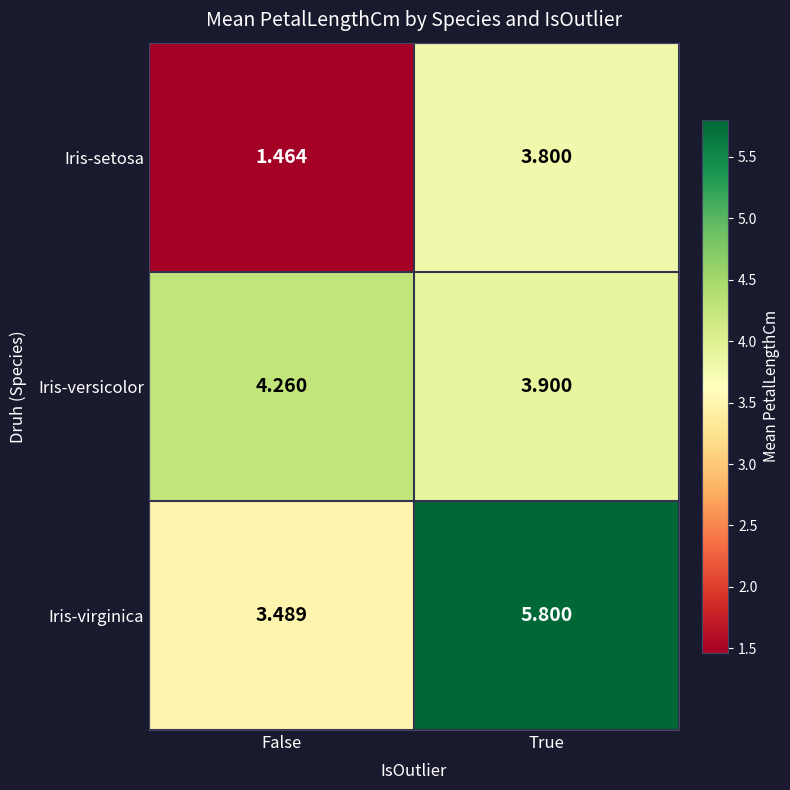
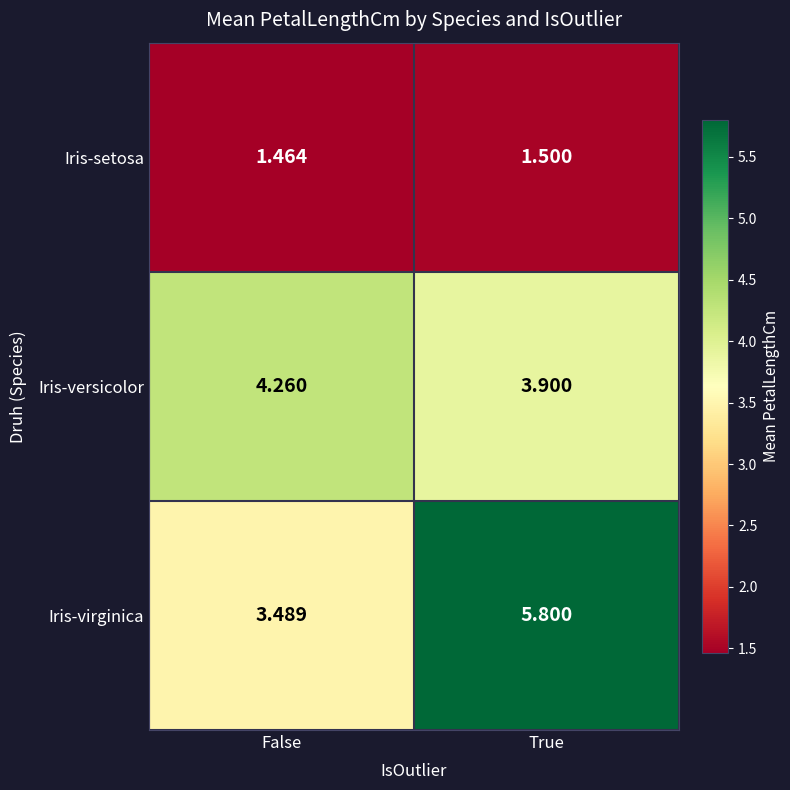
Iris-setosa, True: 3.800 -> 1.500
